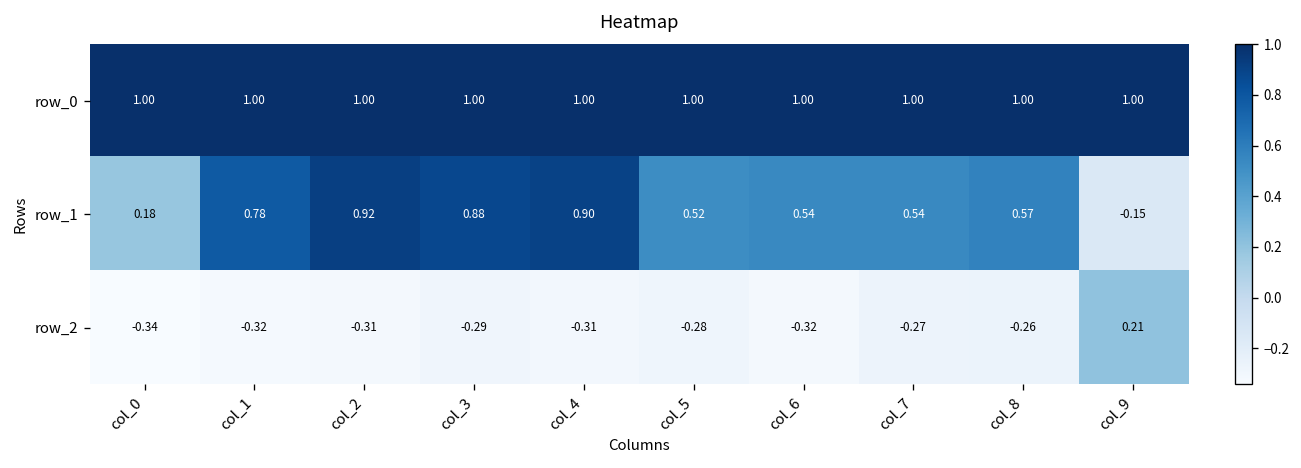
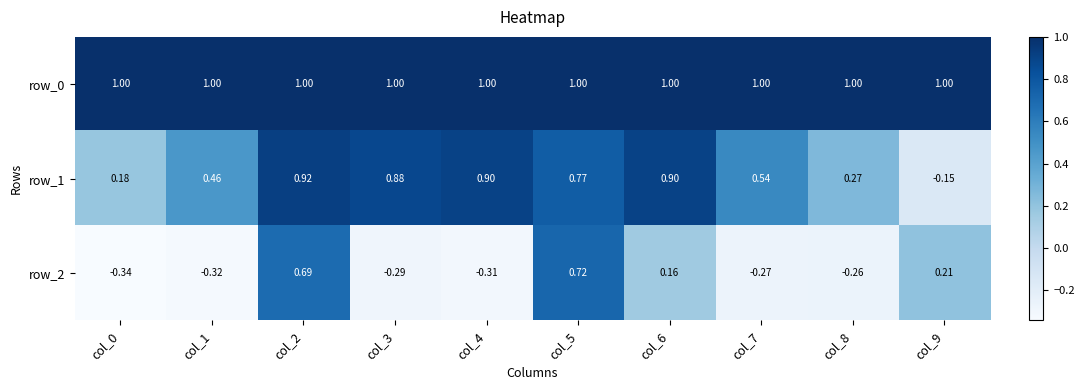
row_1, col_1: 0.78 -> 0.46
row_1, col_5: 0.52 -> 0.77
row_1, col_6: 0.54 -> 0.90
row_1, col_8: 0.57 -> 0.27
row_2, col_2: -0.31 -> 0.69
row_2, col_5: -0.28 -> 0.72
row_2, col_6: -0.32 -> 0.16
